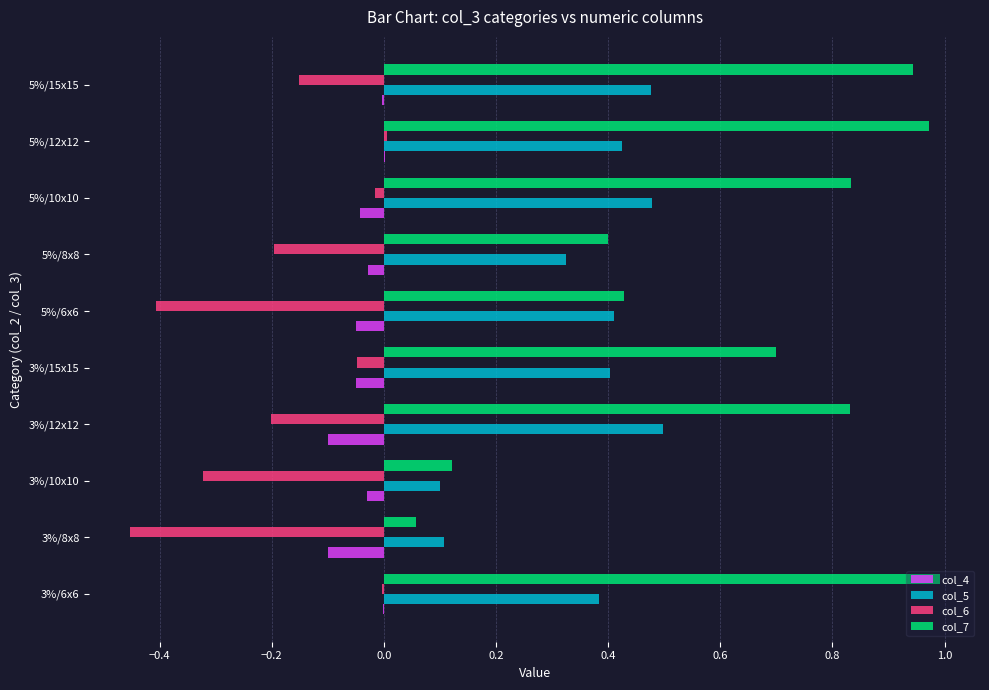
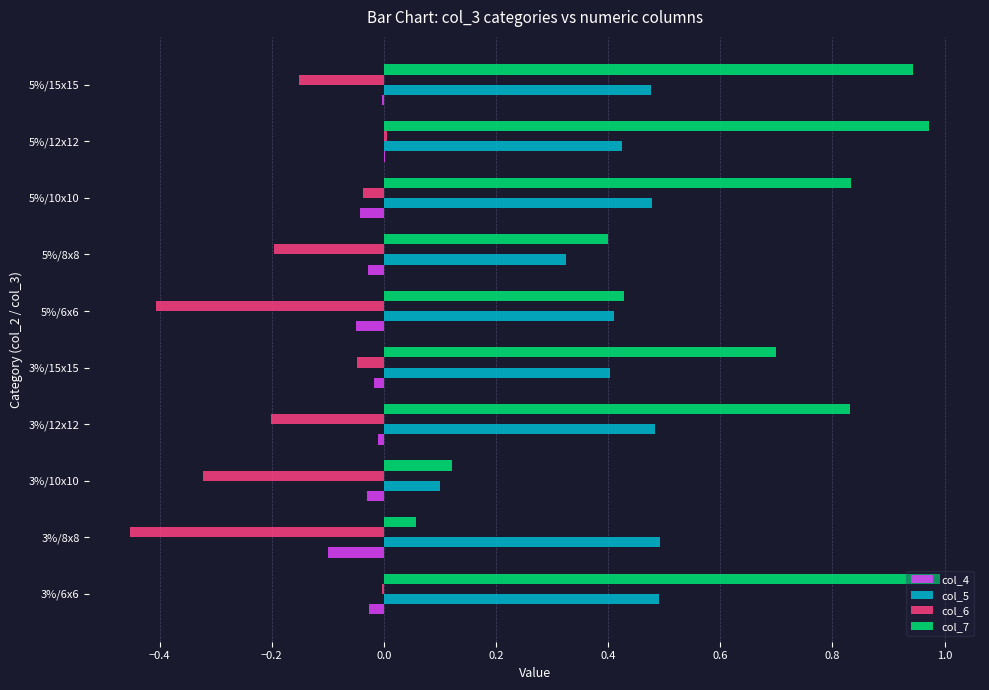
col_6, 5%/10x10: -0.02 -> -0.04
col_4, 3%/15x15: -0.05 -> -0.02
col_5, 3%/12x12: 0.50 -> 0.48
col_4, 3%/12x12: -0.10 -> -0.01
col_5, 3%/8x8: 0.11 -> 0.49
col_5, 3%/6x6: 0.38 -> 0.49
col_4, 3%/6x6: 0.00 -> -0.03
